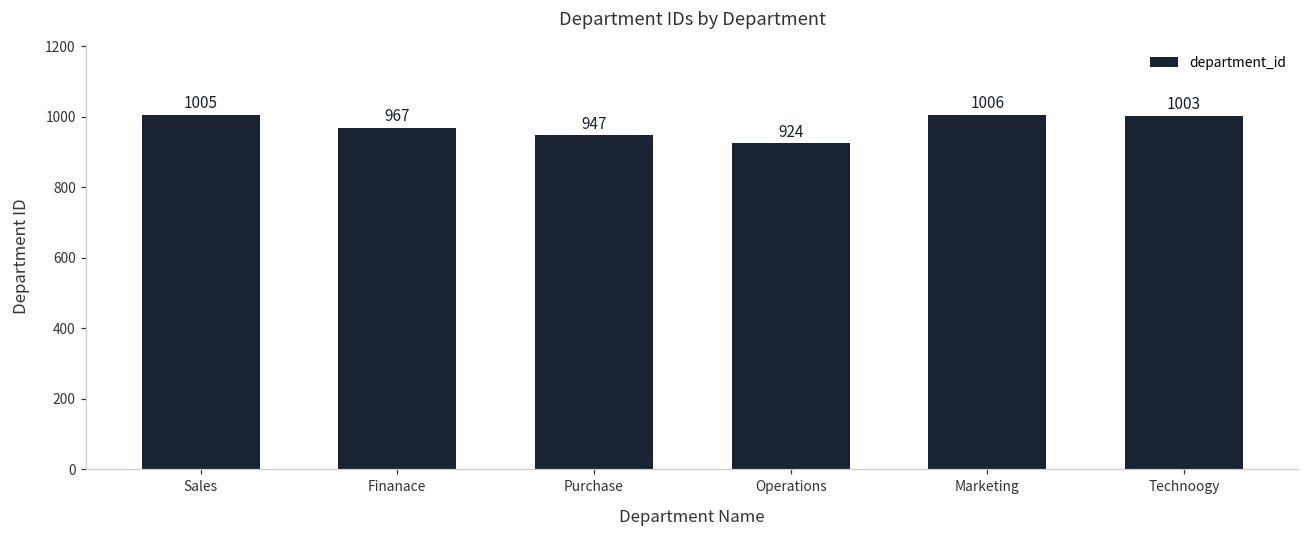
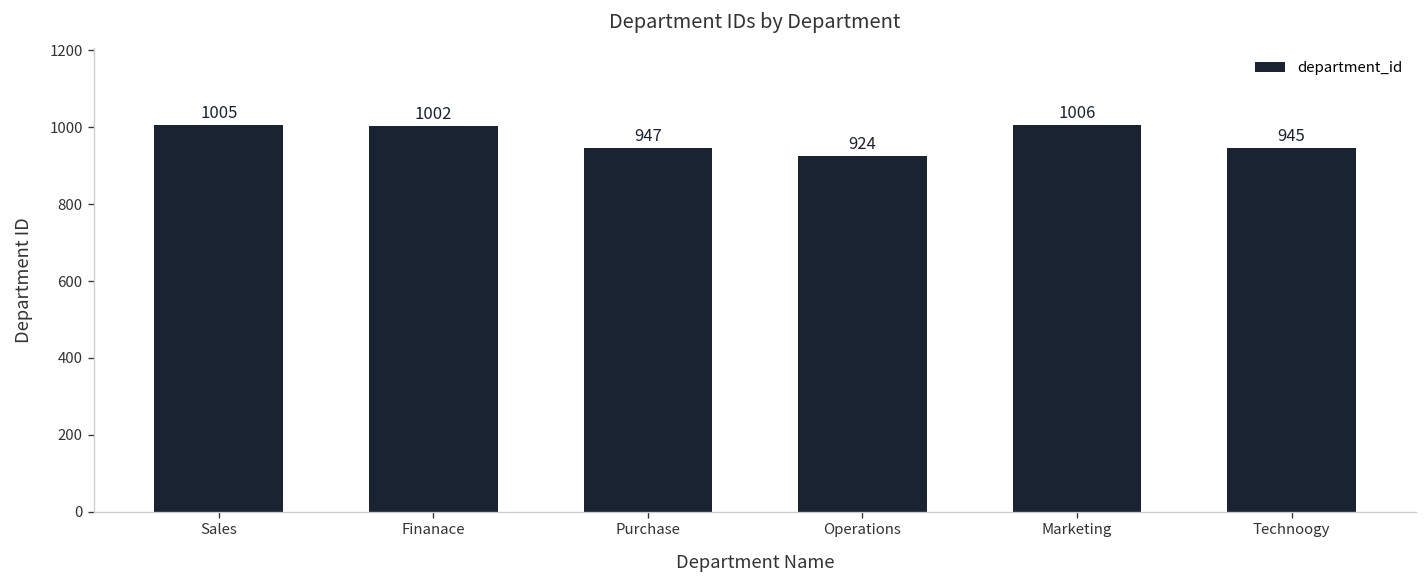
Finanace: 967 -> 1002
Technoogy: 1003 -> 945
